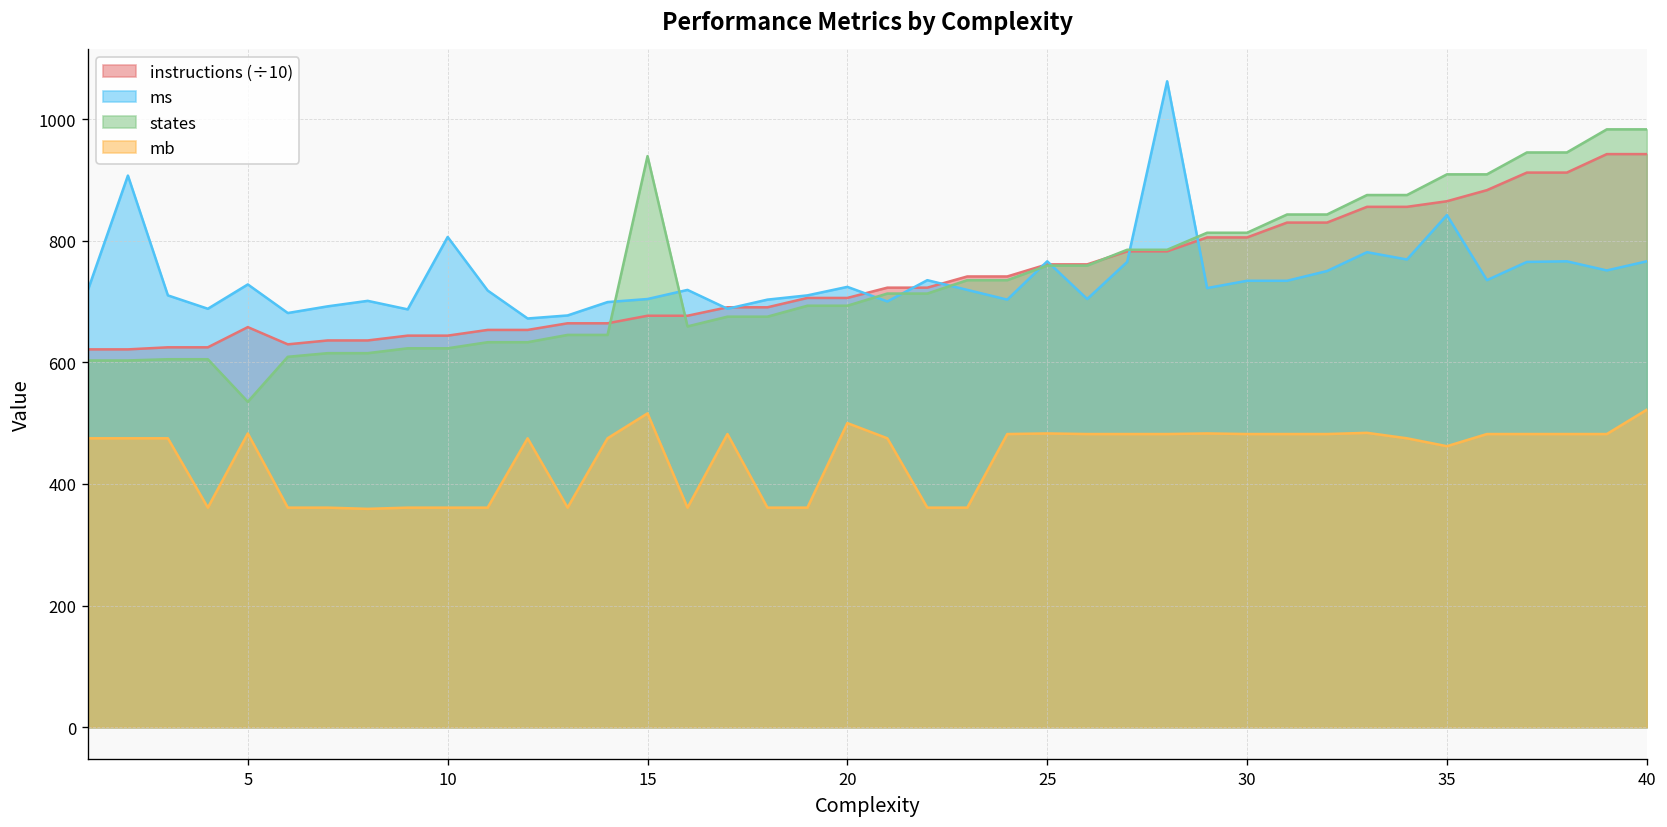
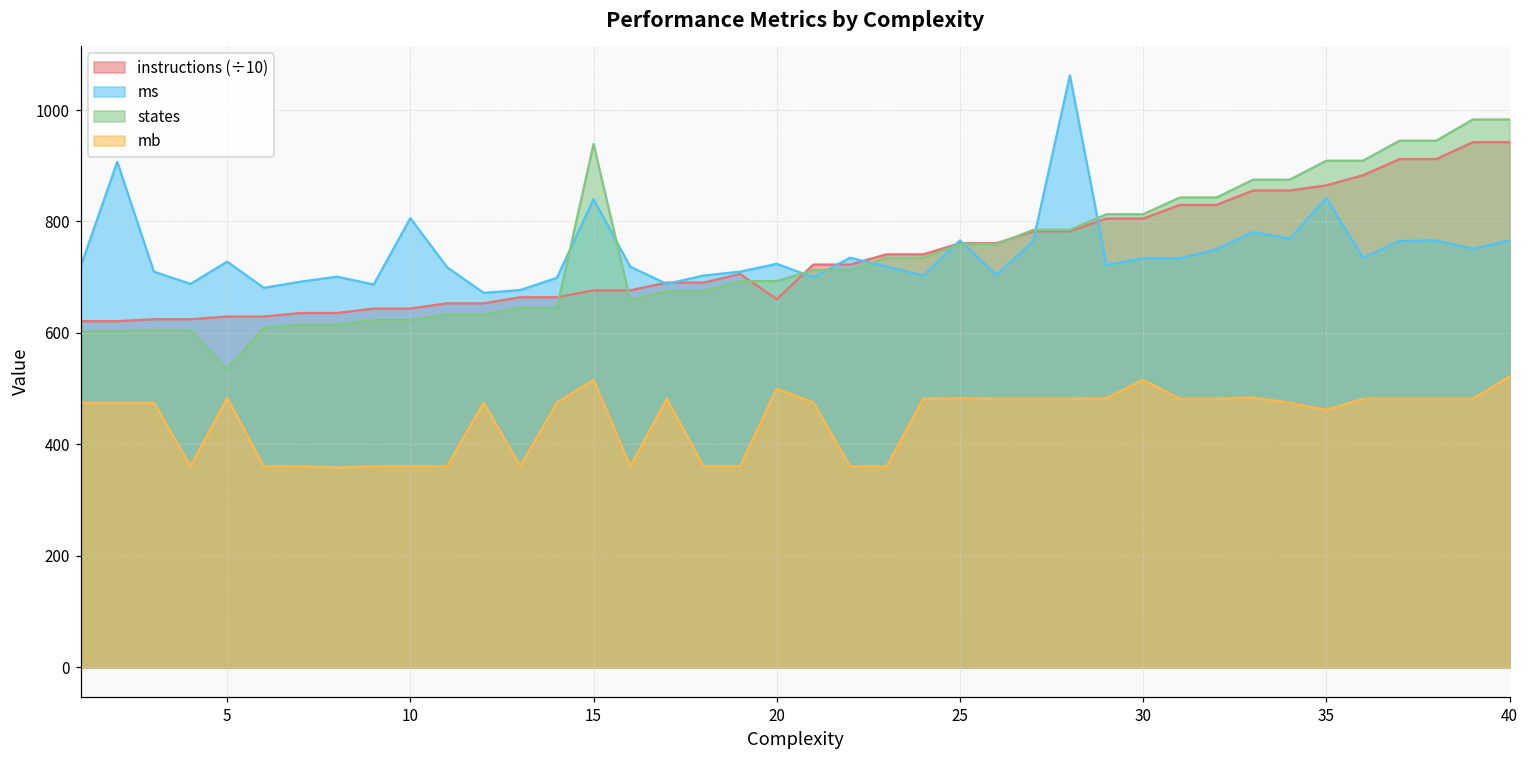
instructions (÷10), 5: 660 -> 630
ms, 15: 700 -> 840
instructions (÷10), 20: 710 -> 660
mb, 30: 480 -> 520
